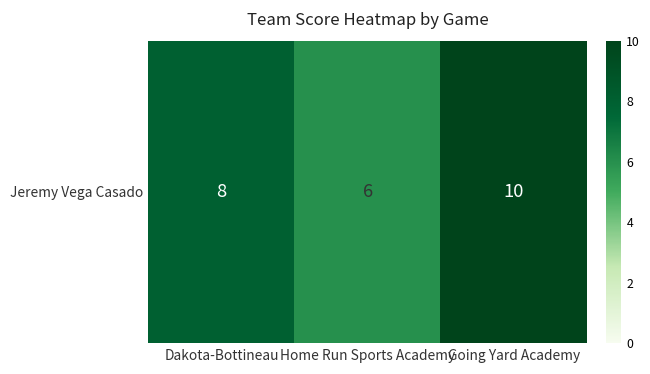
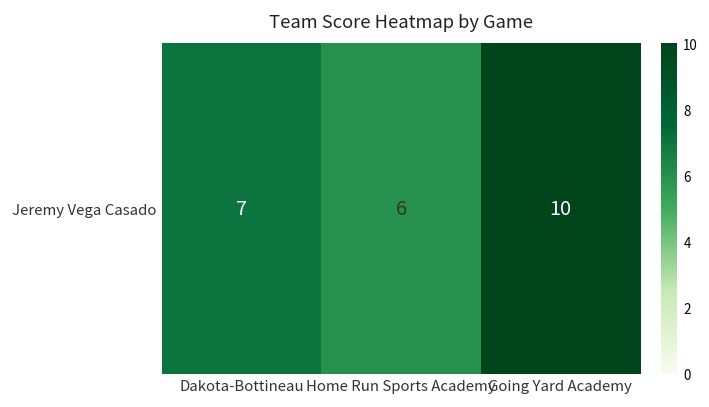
Jeremy Vega Casado, Dakota-Bottineau: 8 -> 7
